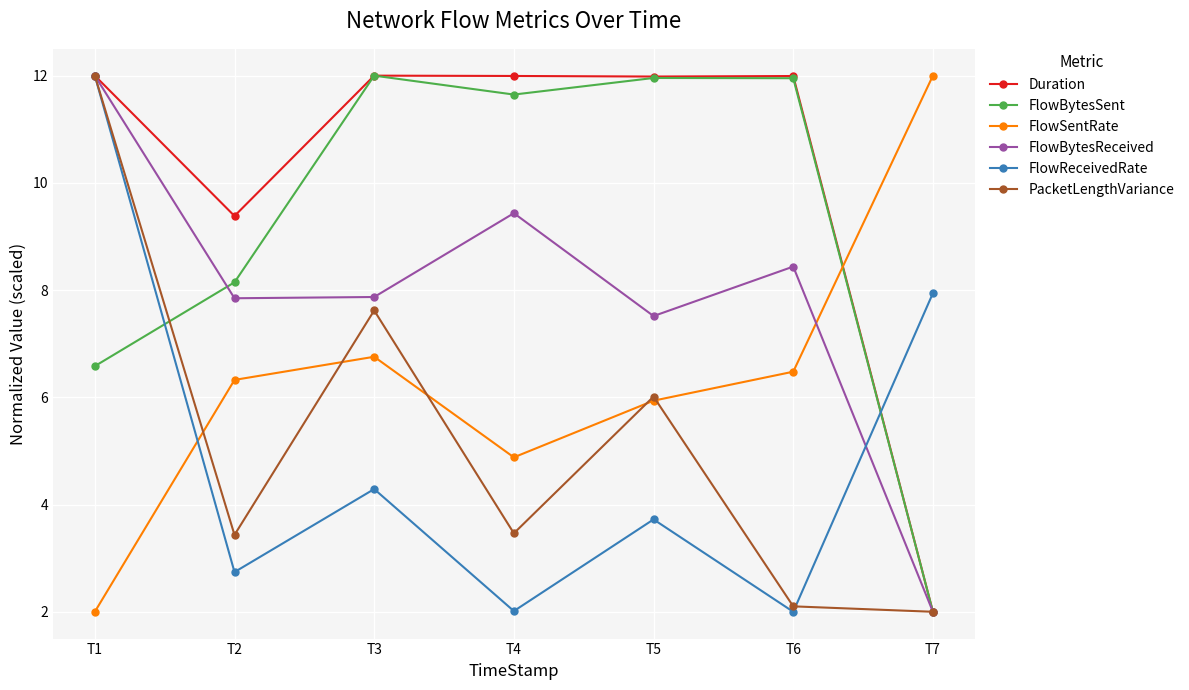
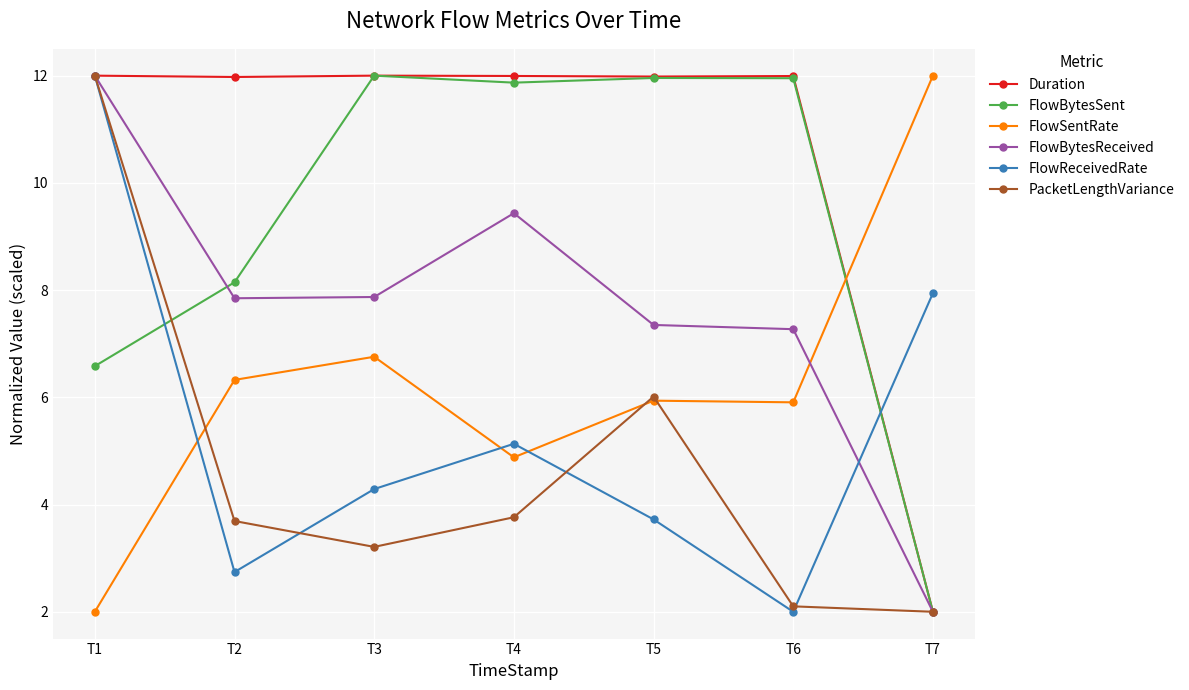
Duration, T2: 9.4 -> 12.0
PacketLengthVariance, T2: 3.4 -> 3.7
PacketLengthVariance, T3: 7.6 -> 3.2
FlowBytesSent, T4: 11.6 -> 11.9
FlowReceivedRate, T4: 2.0 -> 5.1
PacketLengthVariance, T4: 3.5 -> 3.8
FlowBytesReceived, T5: 7.5 -> 7.3
FlowSentRate, T6: 6.5 -> 5.9
FlowBytesReceived, T6: 8.4 -> 7.3
